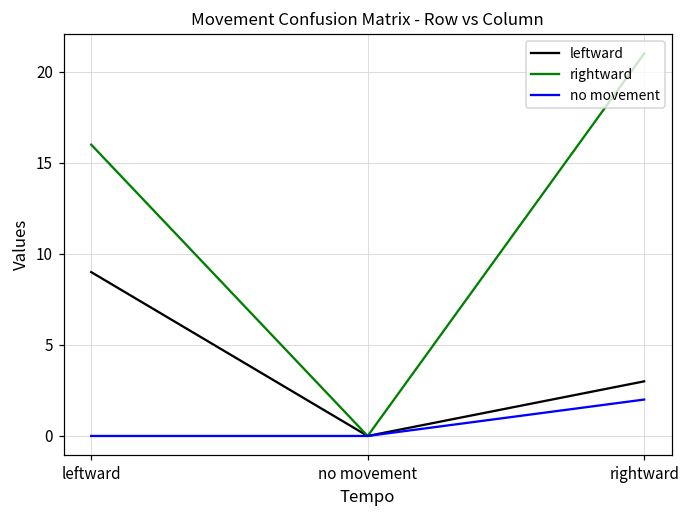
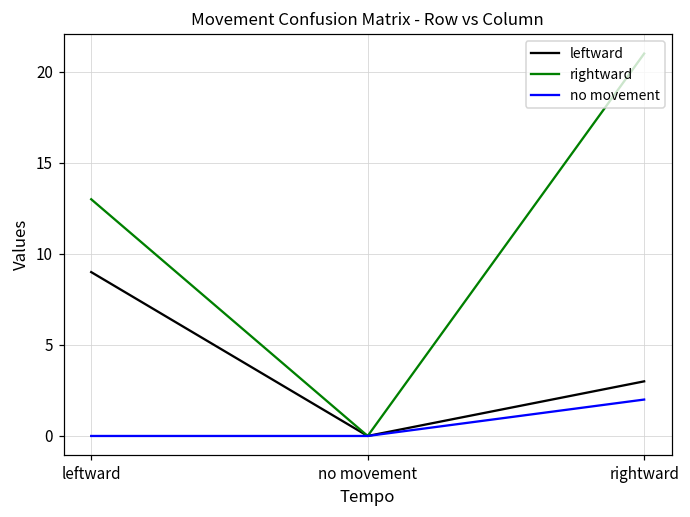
rightward, leftward: 16 -> 13
